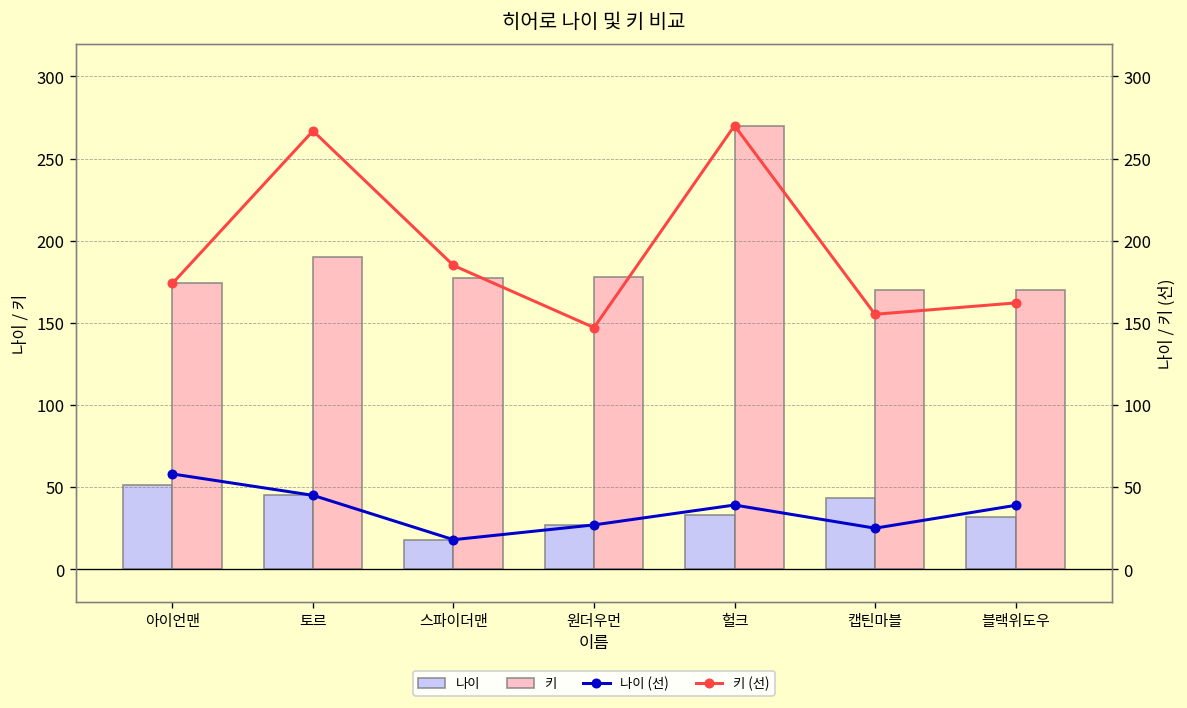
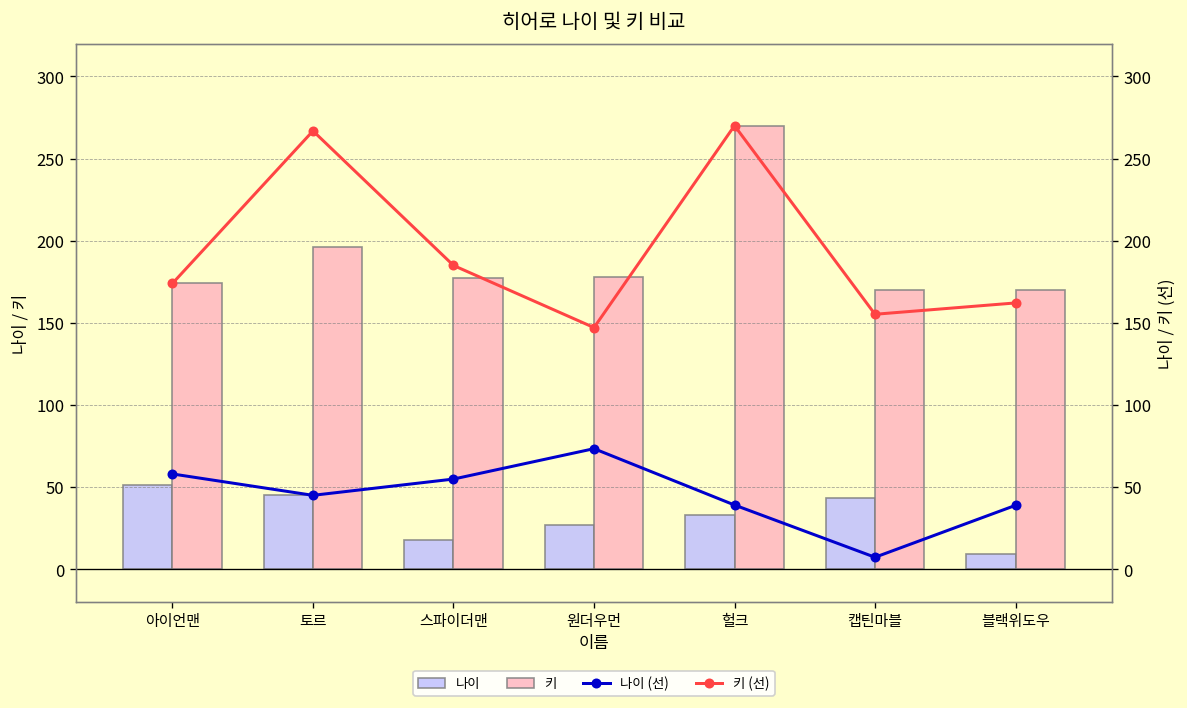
키, 토르: 190 -> 196
나이, 블랙위도우: 32 -> 9
나이 (선), 스파이더맨: 18 -> 55
나이 (선), 원더우먼: 27 -> 73
나이 (선), 캡틴마블: 25 -> 7
